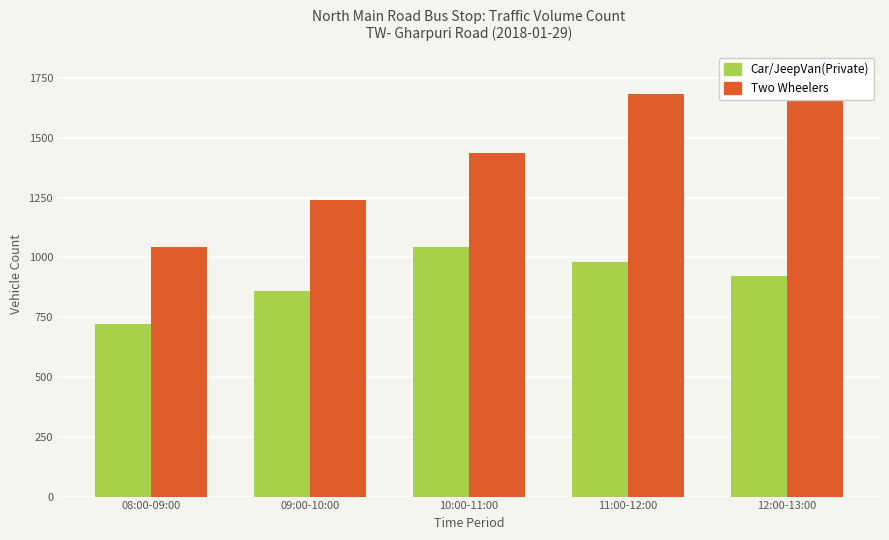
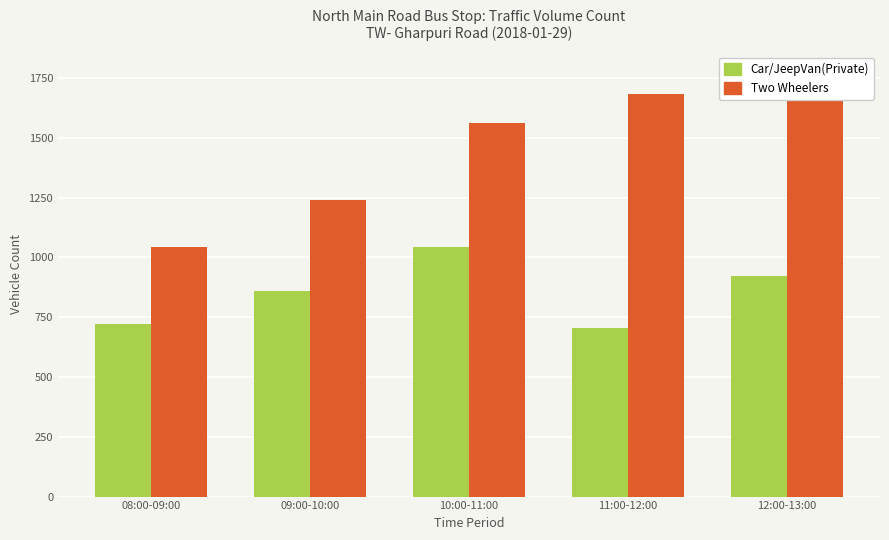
Two Wheelers, 10:00-11:00: 1440 -> 1560
Car/JeepVan(Private), 11:00-12:00: 980 -> 700
